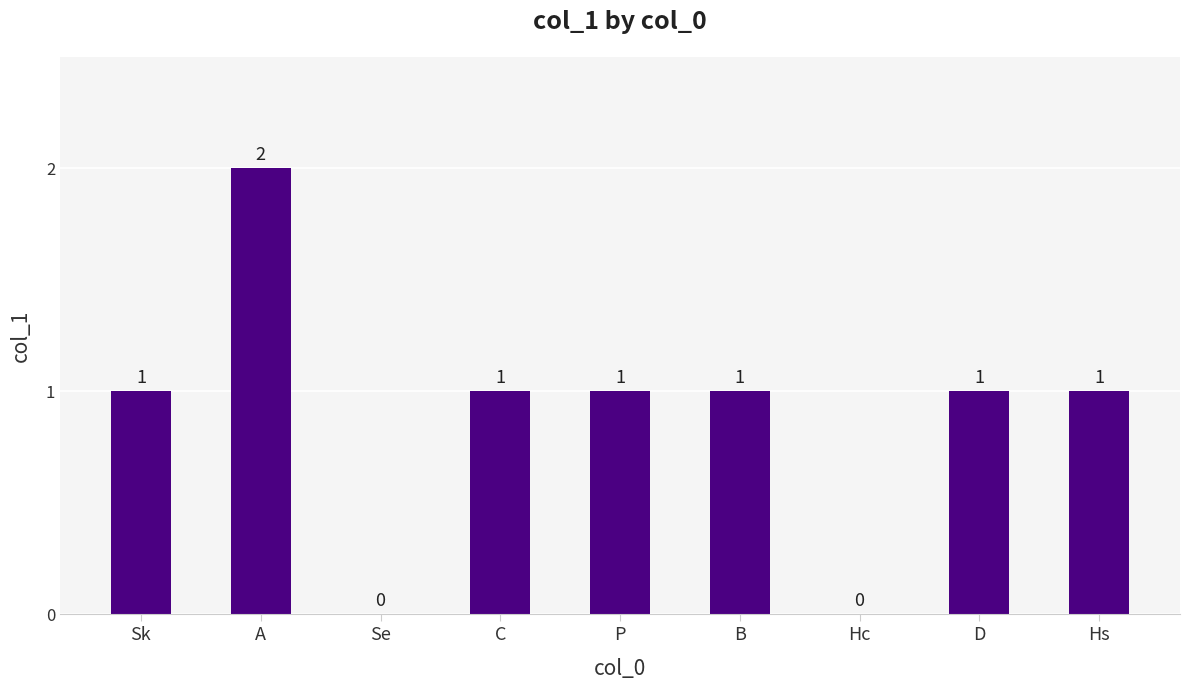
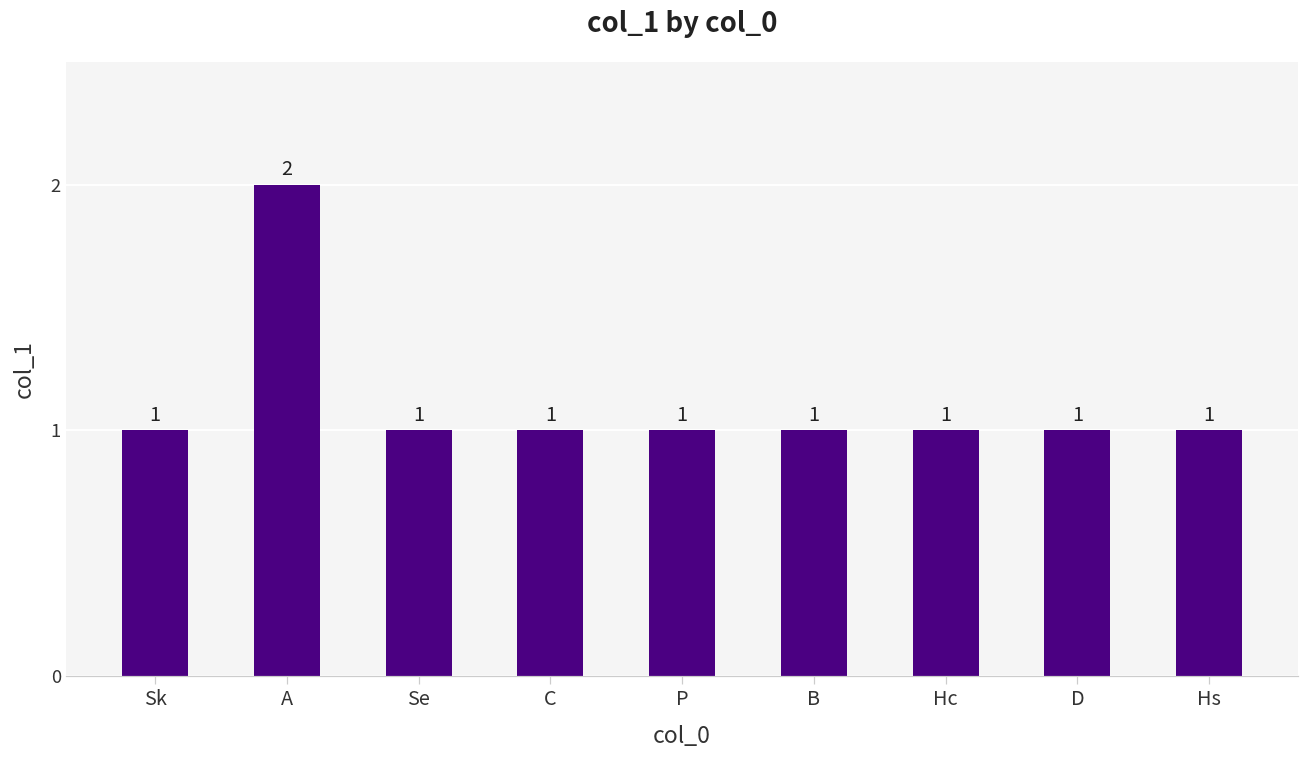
Se: 0 -> 1
Hc: 0 -> 1
